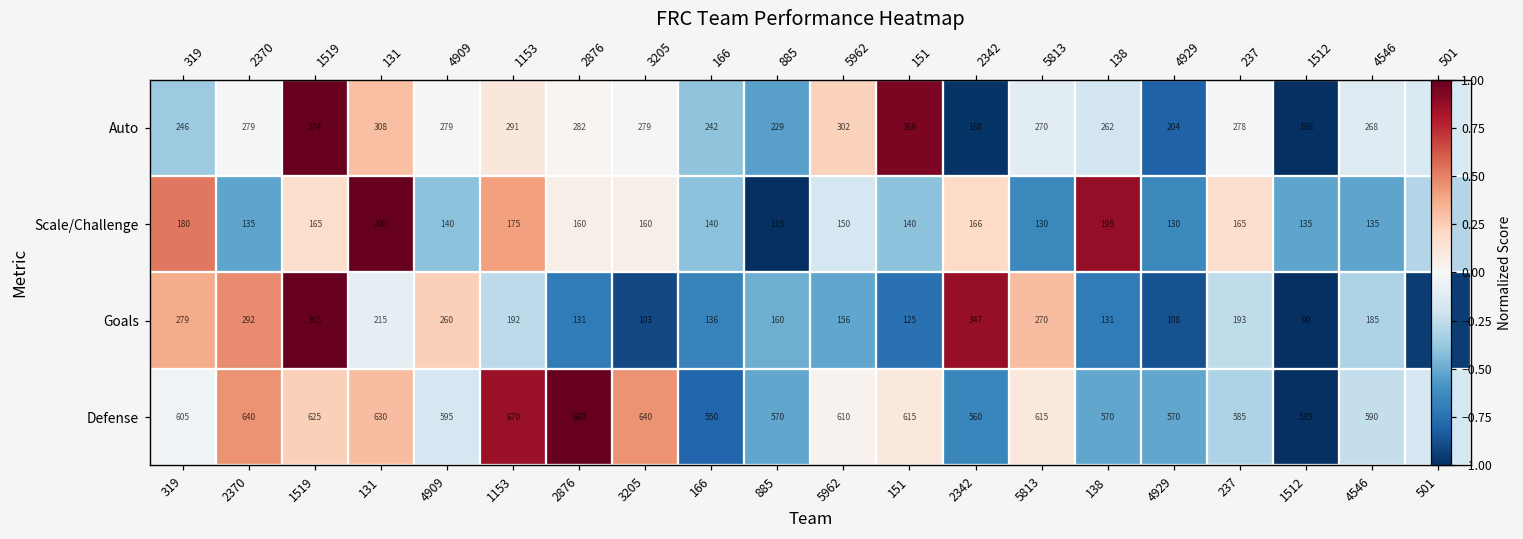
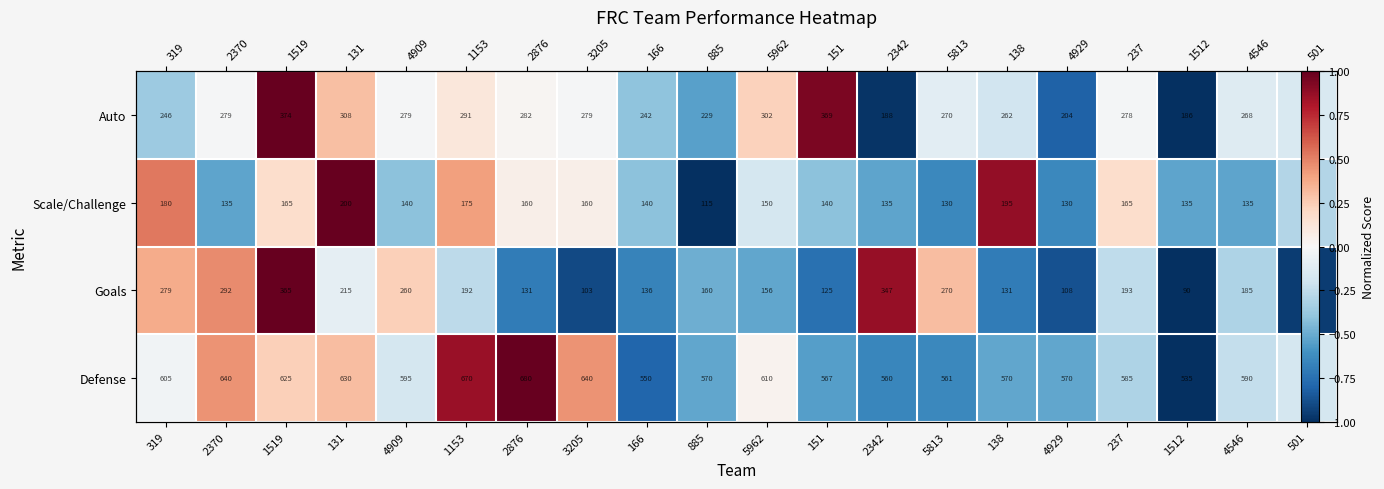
Scale/Challenge, 2342: 166 -> 135
Defense, 151: 615 -> 567
Defense, 5813: 615 -> 561
